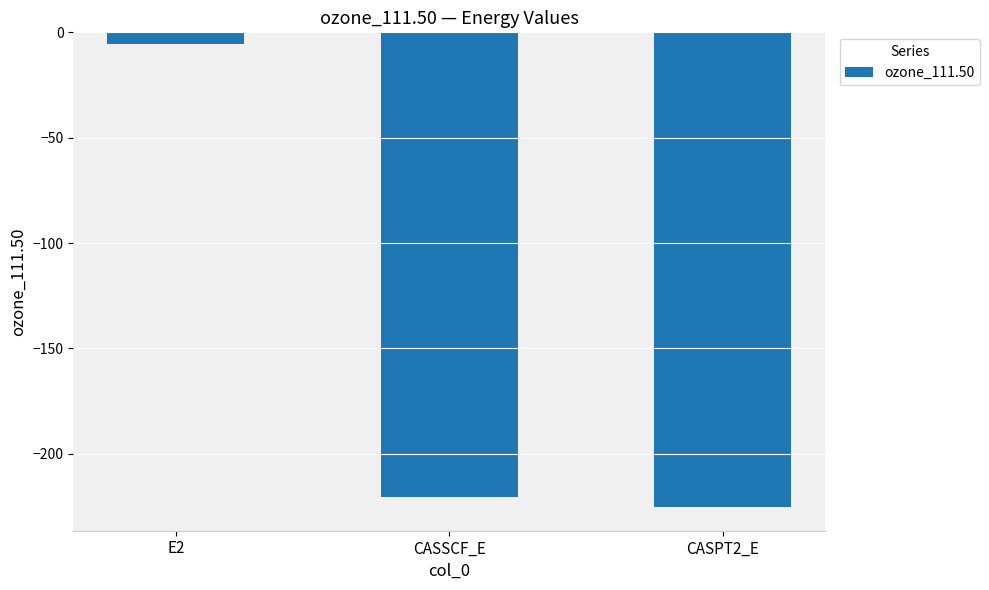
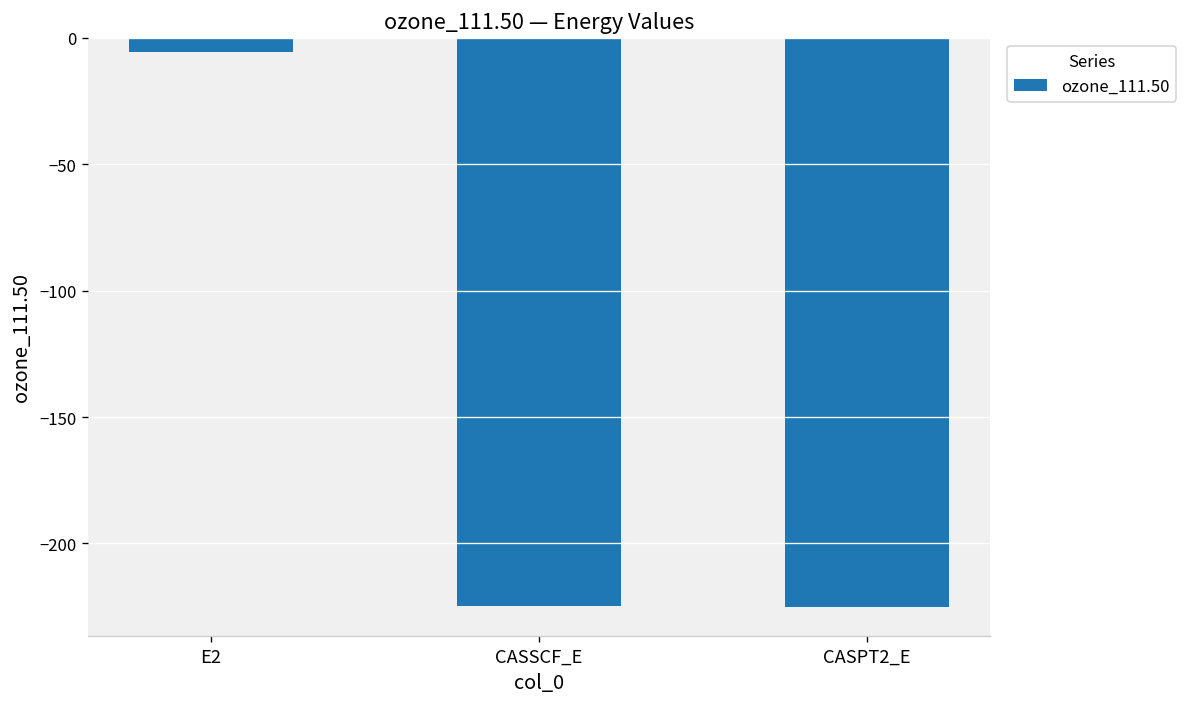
CASSCF_E: -221 -> -225
